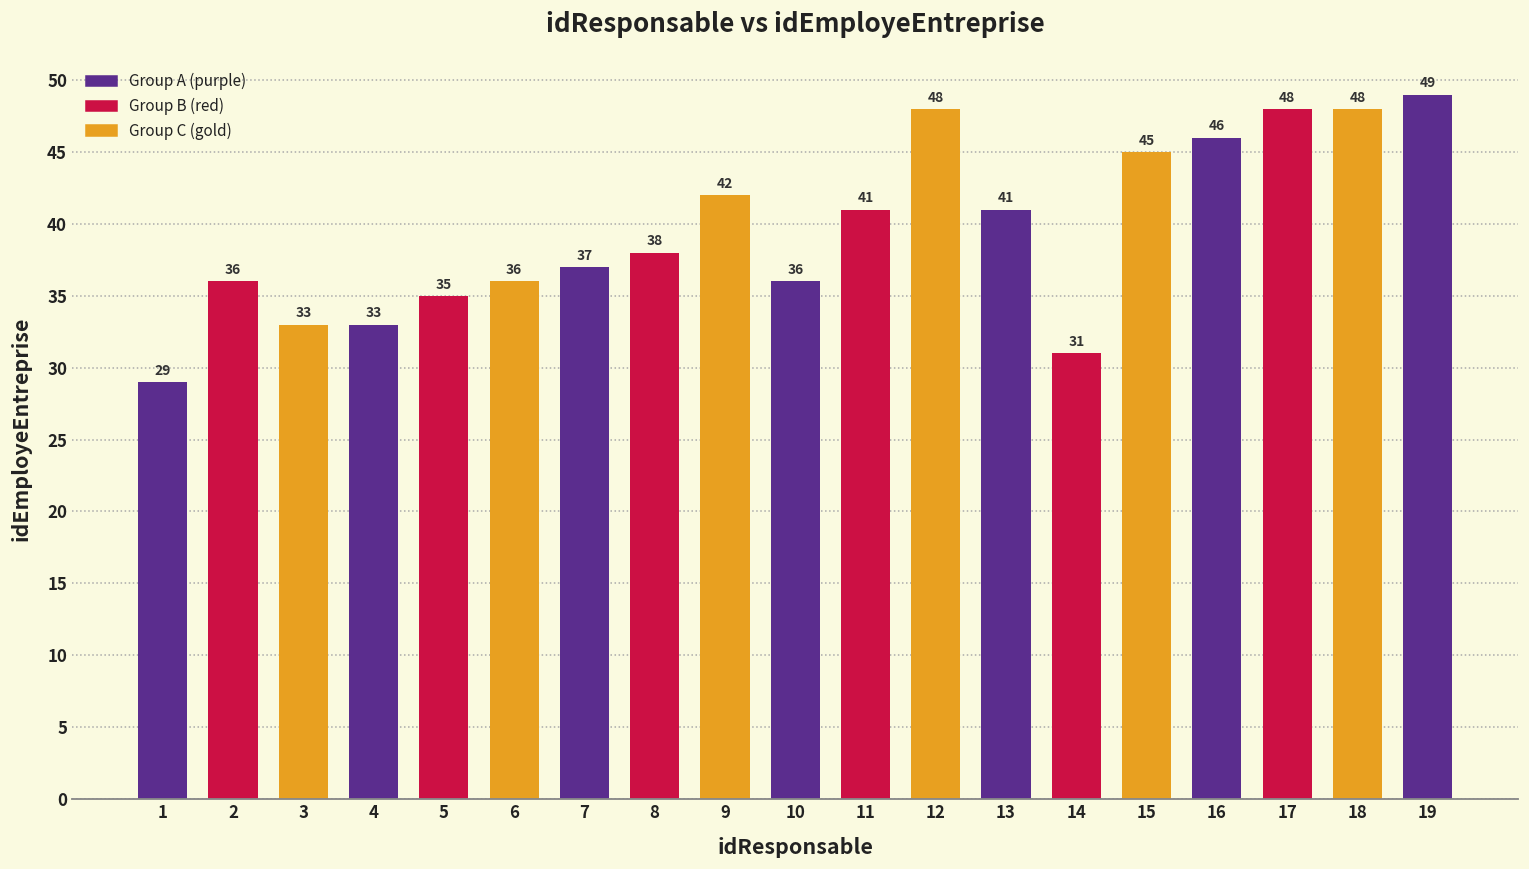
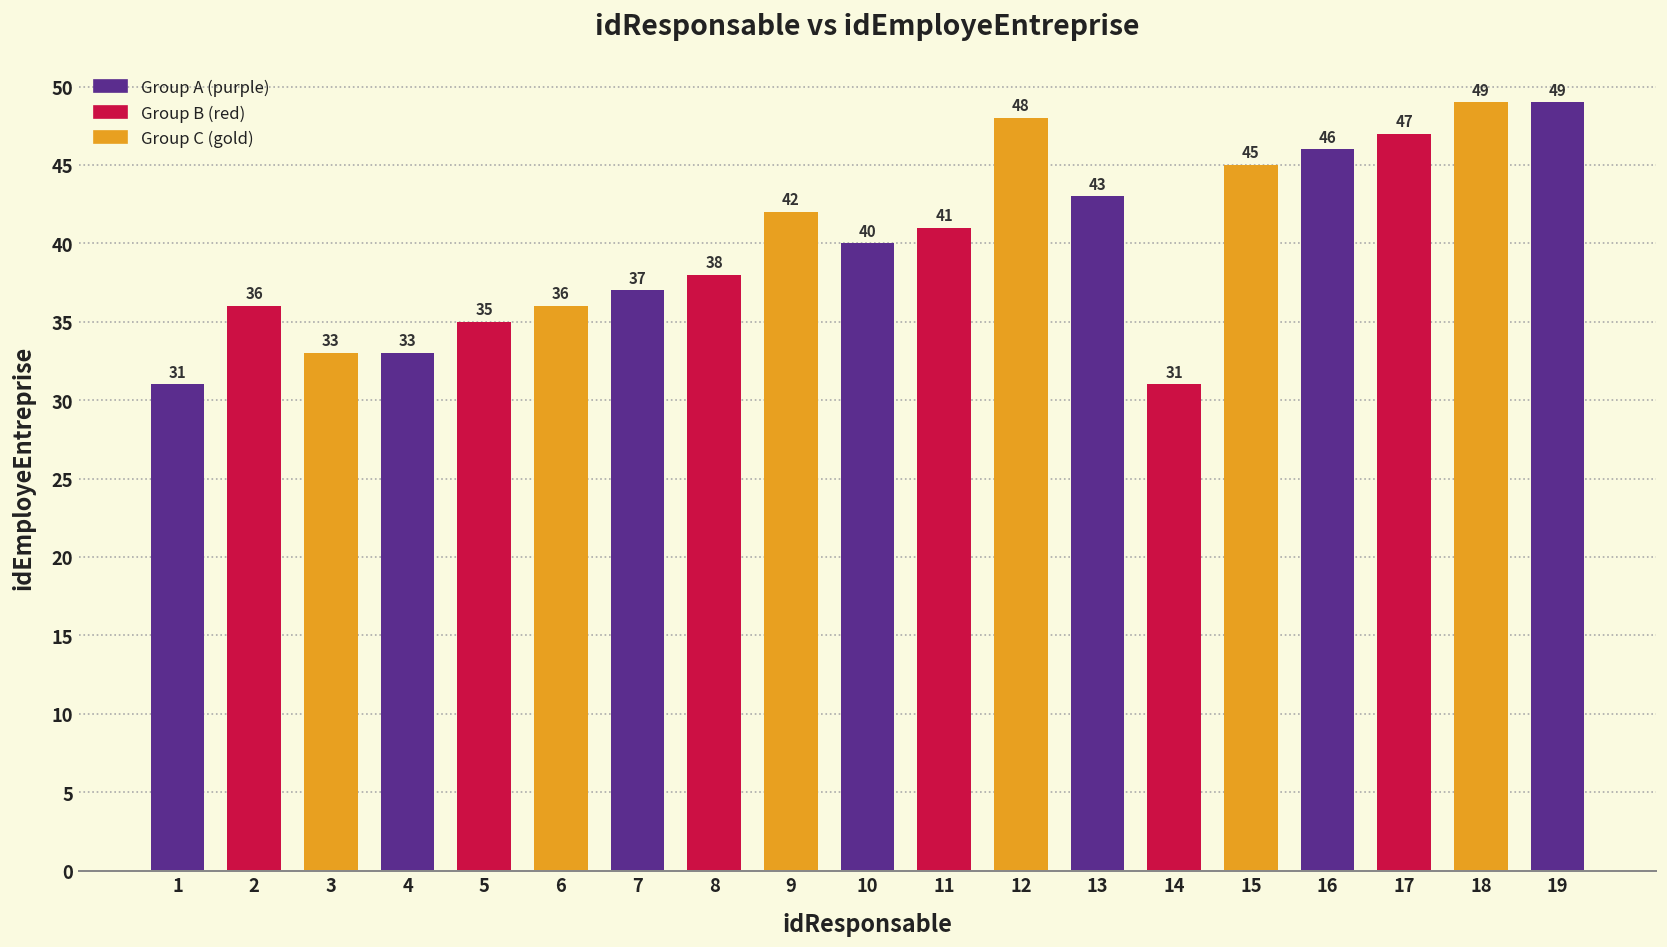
1: 29 -> 31
10: 36 -> 40
13: 41 -> 43
17: 48 -> 47
18: 48 -> 49
